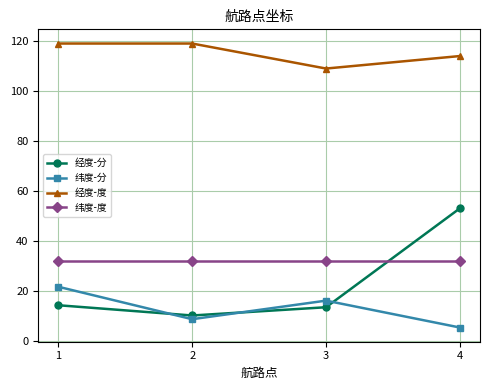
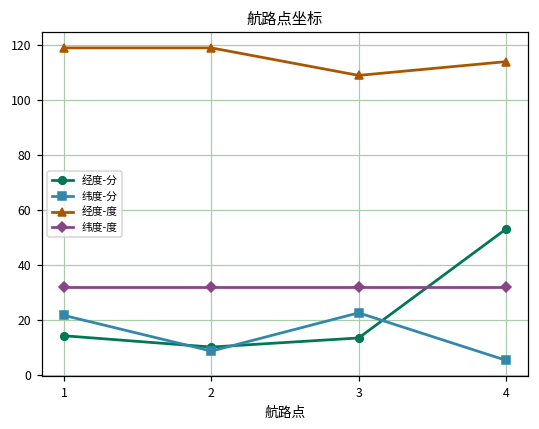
纬度-分, 3: 16 -> 23
